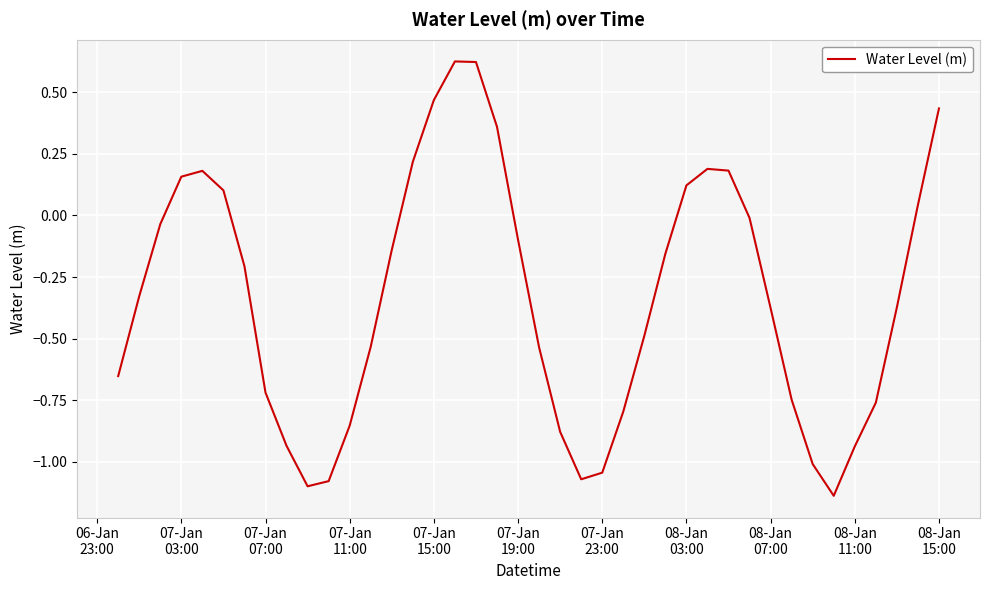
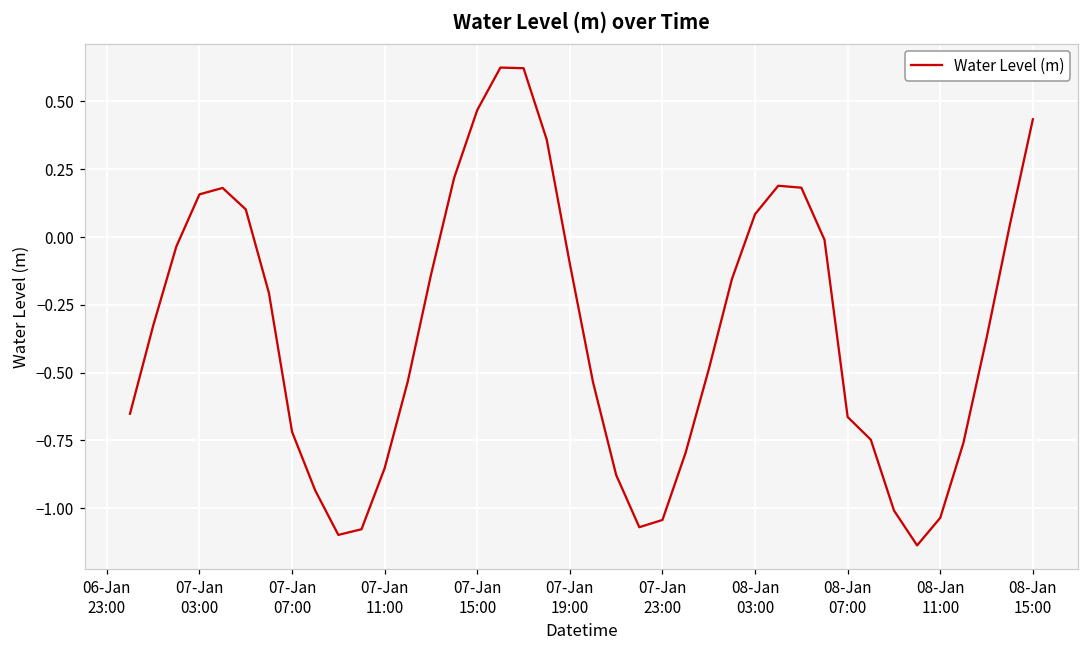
08-Jan 03:00: 0.12 -> 0.08
08-Jan 07:00: -0.38 -> -0.66
08-Jan 11:00: -0.94 -> -1.04
